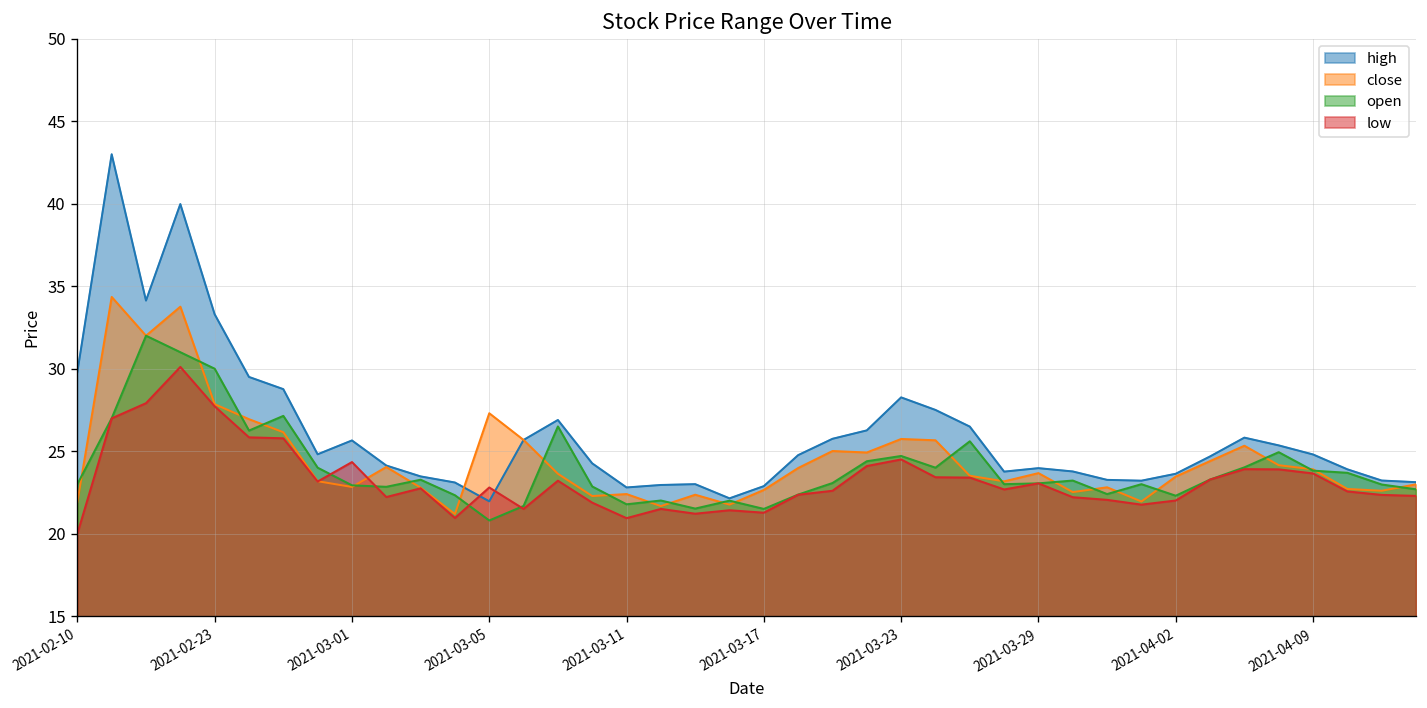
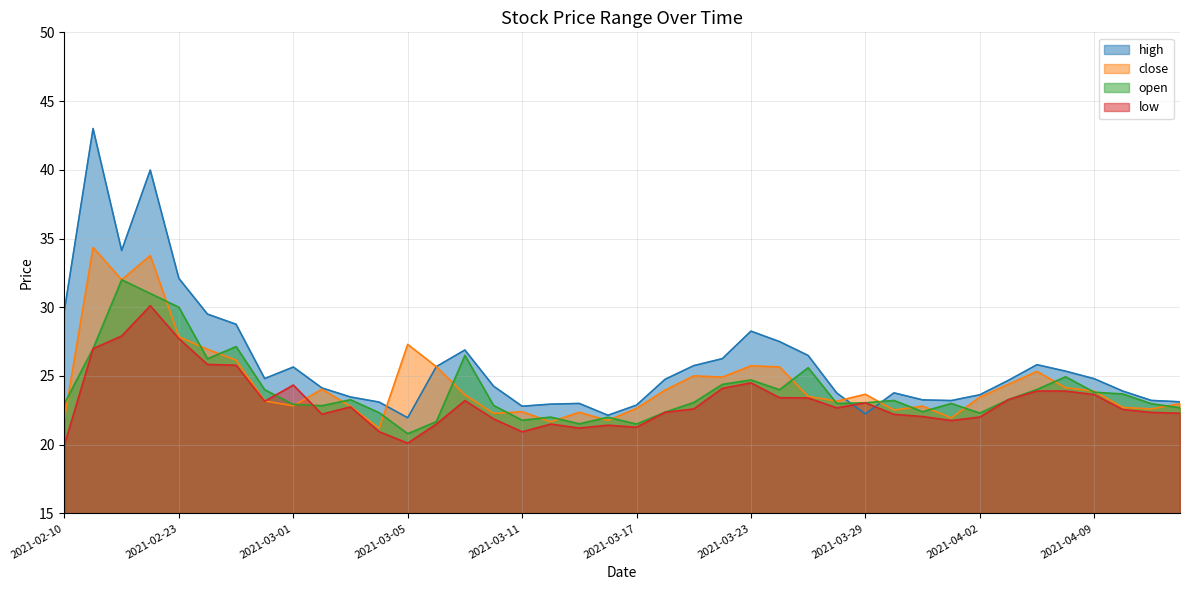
high, 2021-02-23: 33.3 -> 32.1
low, 2021-03-05: 22.8 -> 20.1
high, 2021-03-29: 24.0 -> 22.2
